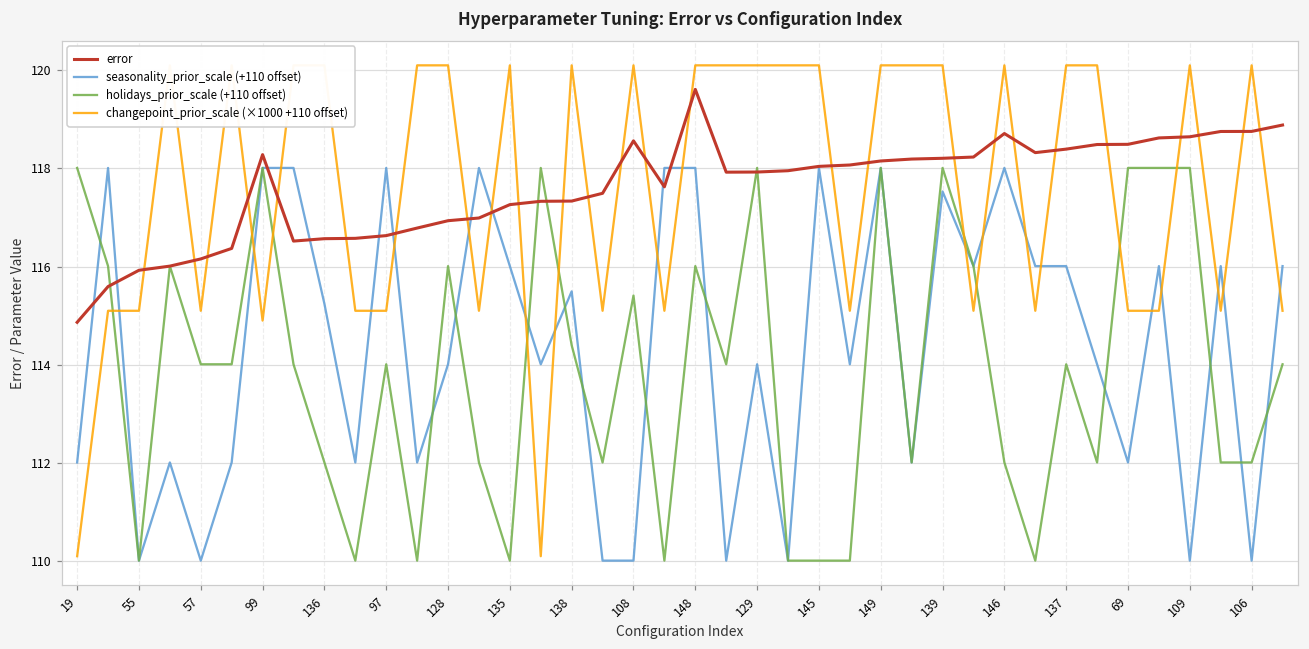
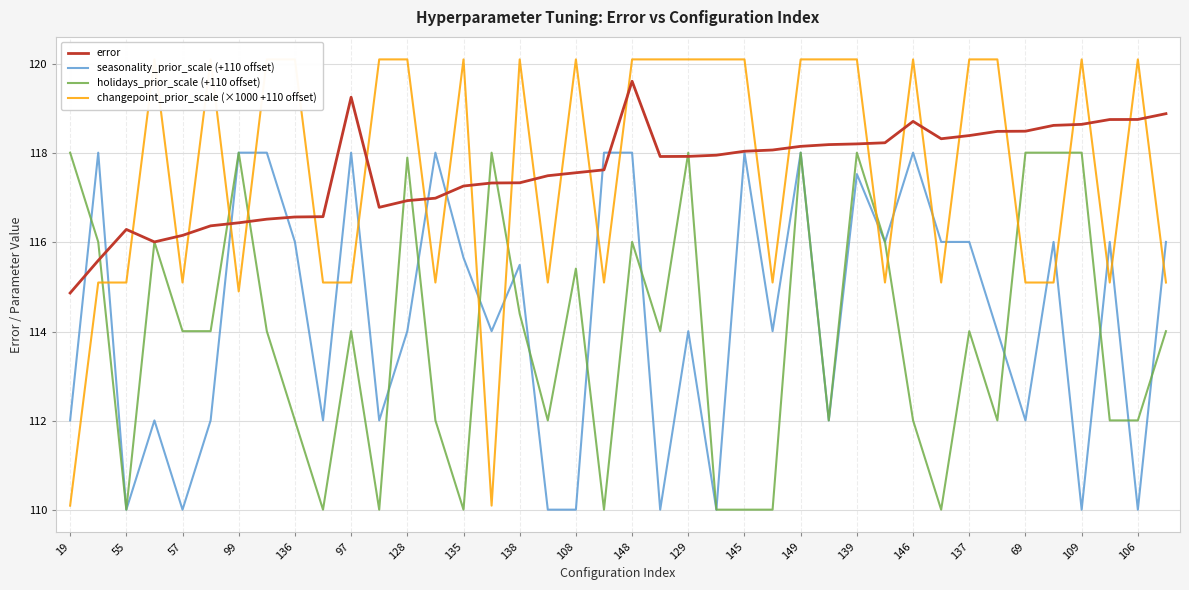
error, 55: 115.9 -> 116.3
error, 99: 118.3 -> 116.4
seasonality_prior_scale (+110 offset), 136: 115.2 -> 116.0
error, 97: 116.6 -> 119.3
holidays_prior_scale (+110 offset), 128: 116.0 -> 117.9
seasonality_prior_scale (+110 offset), 135: 116.0 -> 115.7
error, 108: 118.6 -> 117.6
